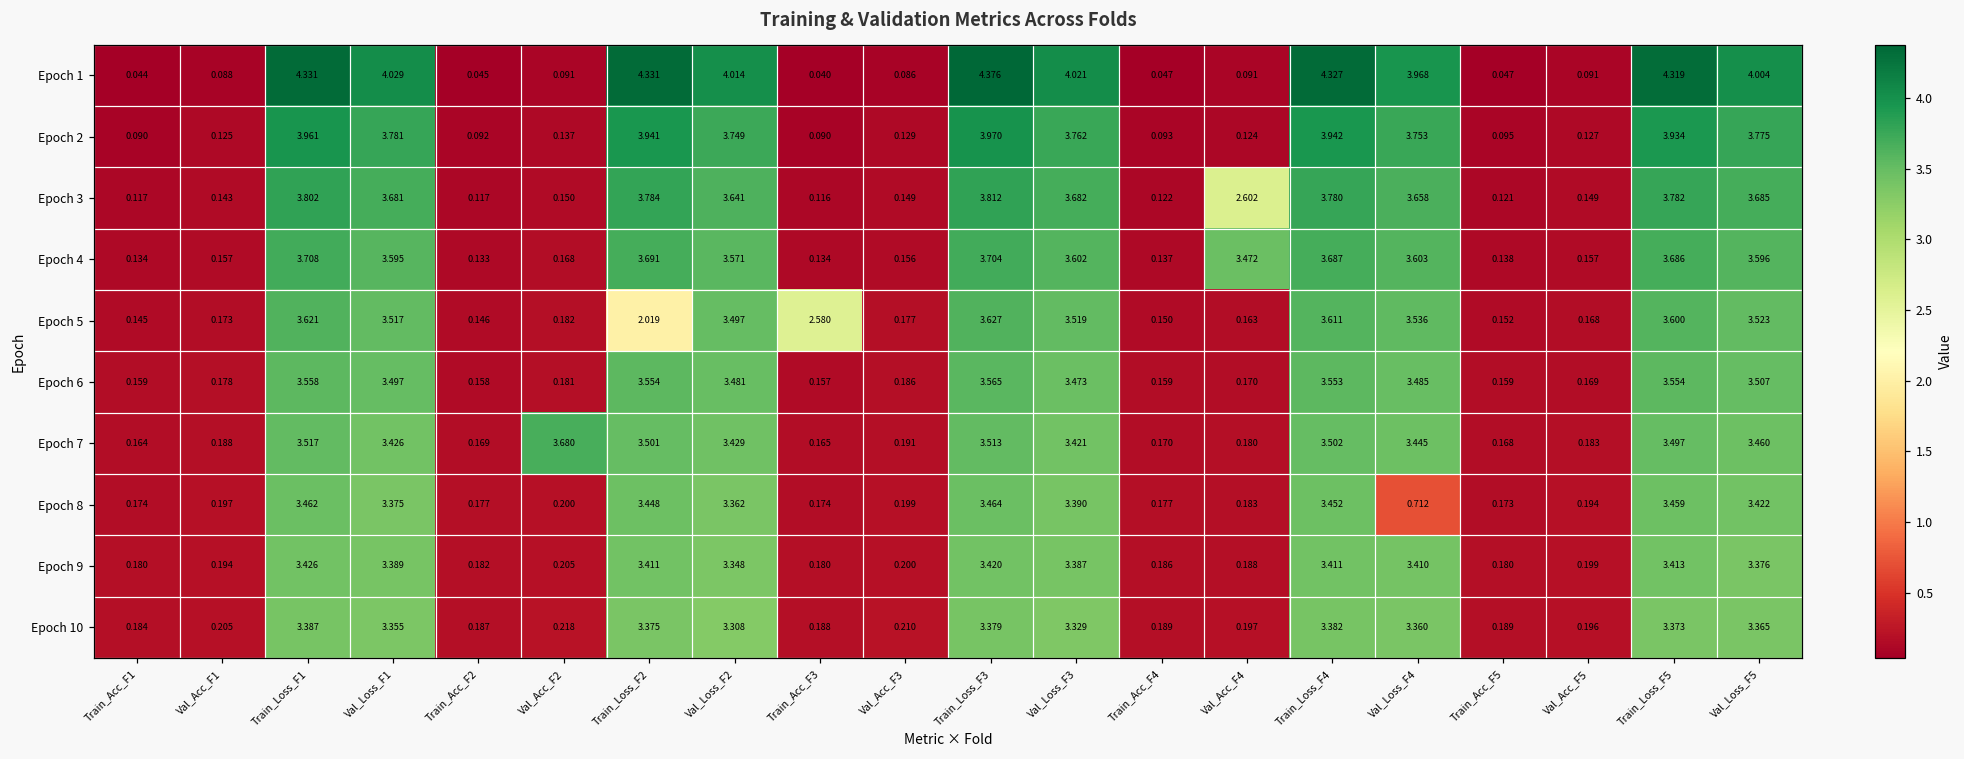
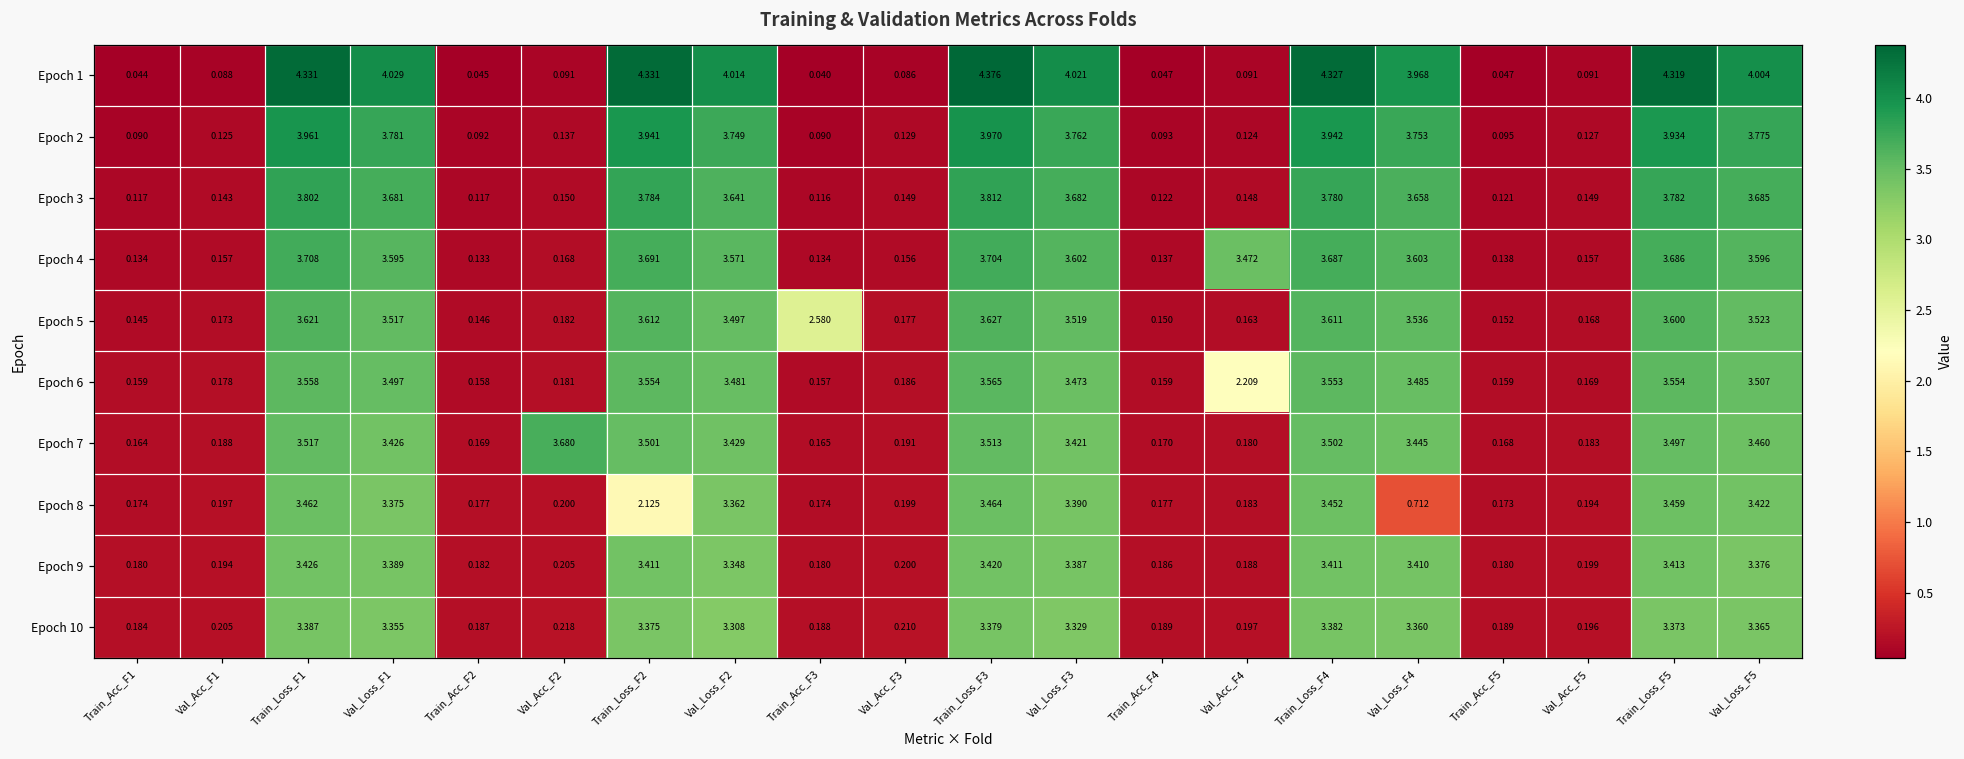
Epoch 3, Val_Acc_F4: 2.602 -> 0.148
Epoch 5, Train_Loss_F2: 2.019 -> 3.612
Epoch 6, Val_Acc_F4: 0.170 -> 2.209
Epoch 8, Train_Loss_F2: 3.448 -> 2.125
